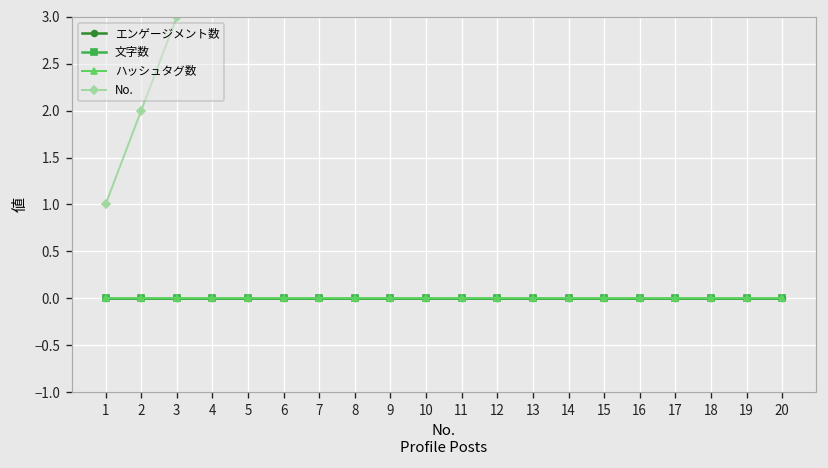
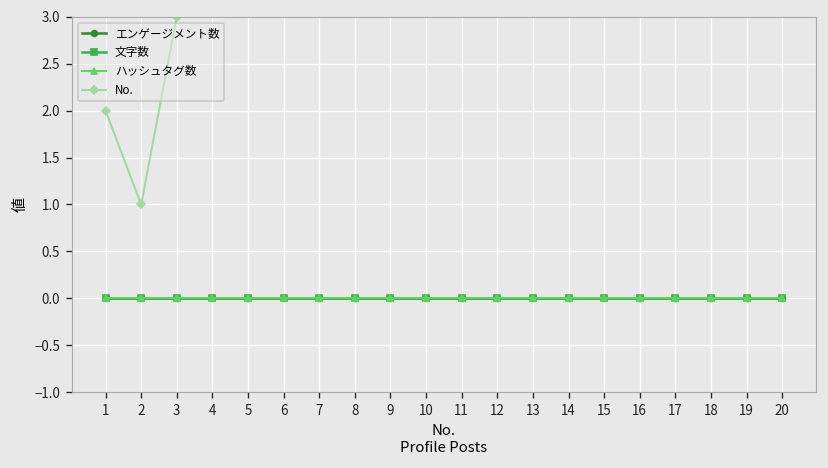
No., 1: 1 -> 2
No., 2: 2 -> 1
